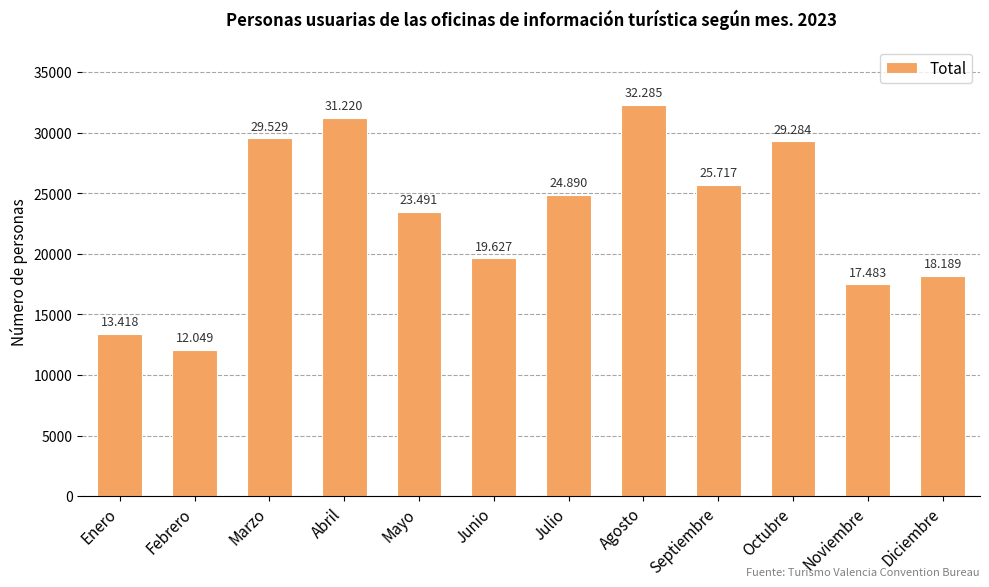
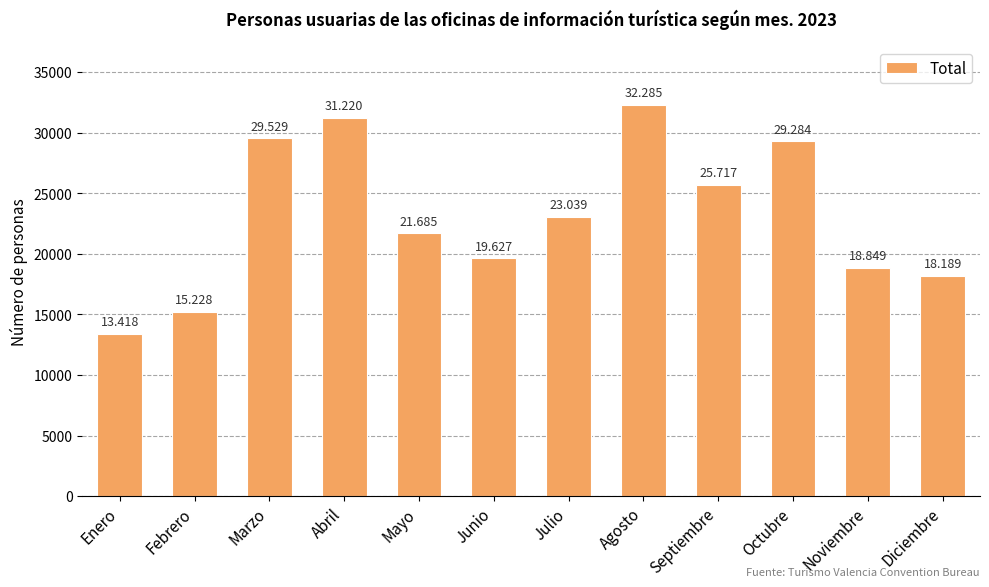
Febrero: 12.049 -> 15.228
Mayo: 23.491 -> 21.685
Julio: 24.890 -> 23.039
Noviembre: 17.483 -> 18.849
